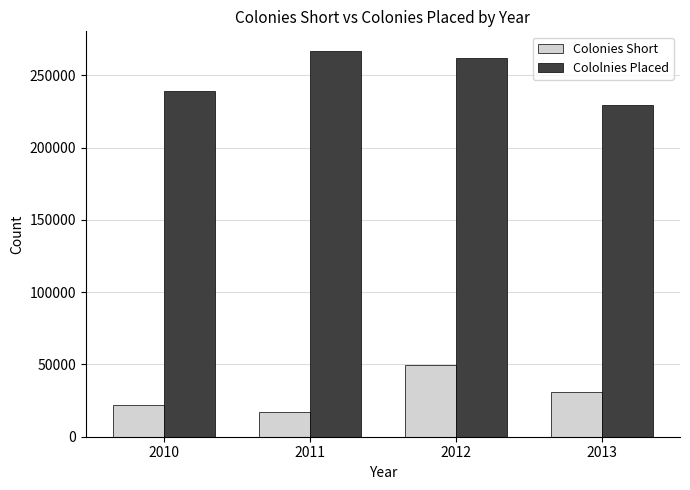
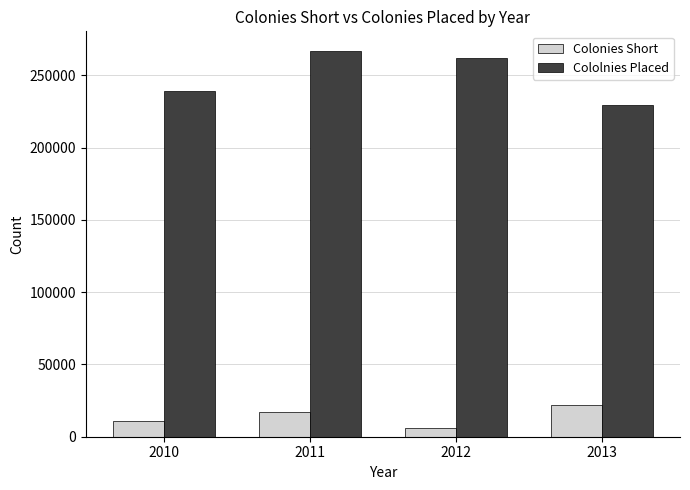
Colonies Short, 2010: 22000 -> 11000
Colonies Short, 2012: 50000 -> 6000
Colonies Short, 2013: 31000 -> 22000
